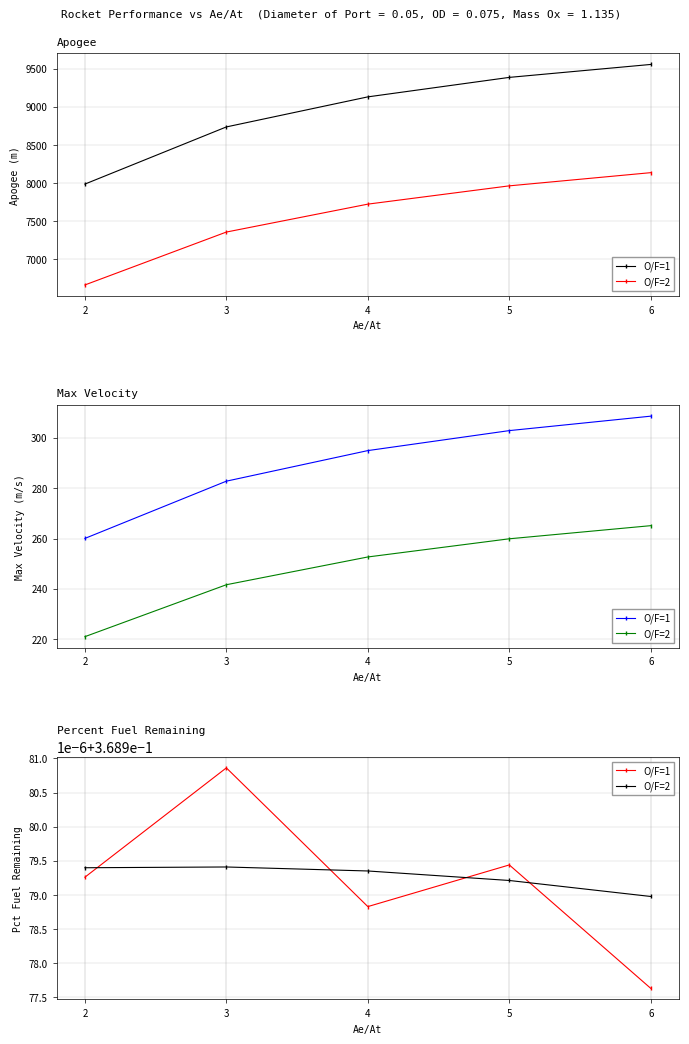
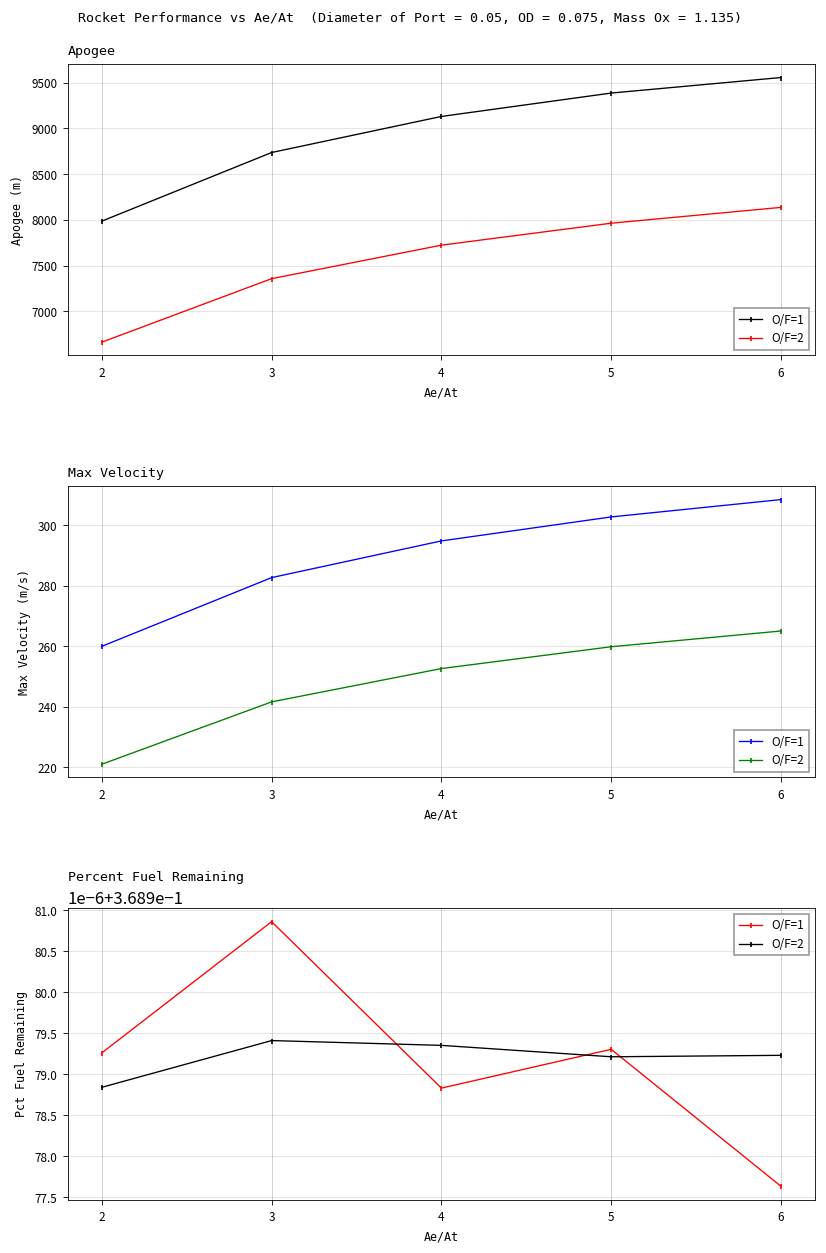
Percent Fuel Remaining, O/F=2, 2: 0.3689794 -> 0.3689788
Percent Fuel Remaining, O/F=1, 5: 0.3689794 -> 0.3689793
Percent Fuel Remaining, O/F=2, 6: 0.3689790 -> 0.3689792
